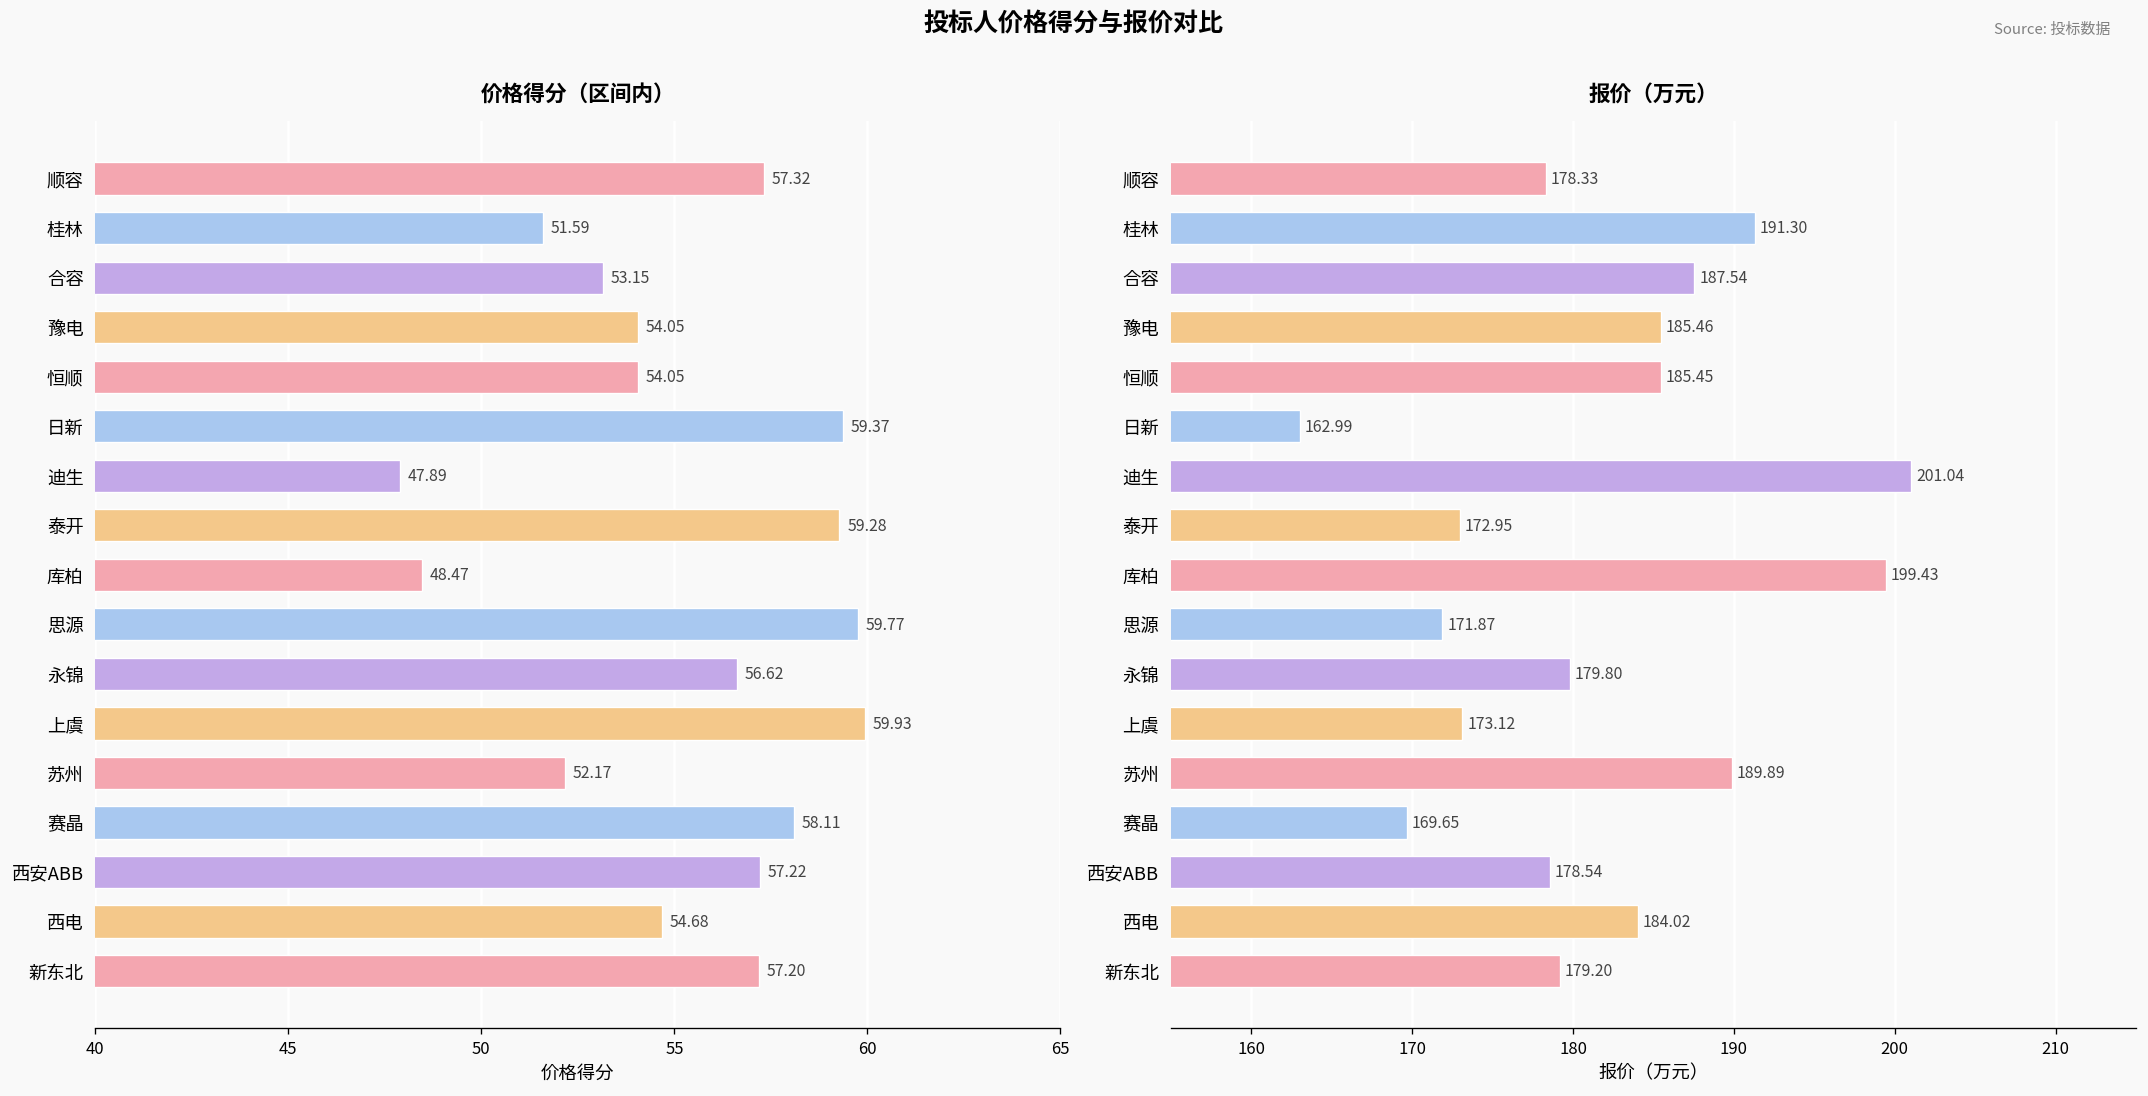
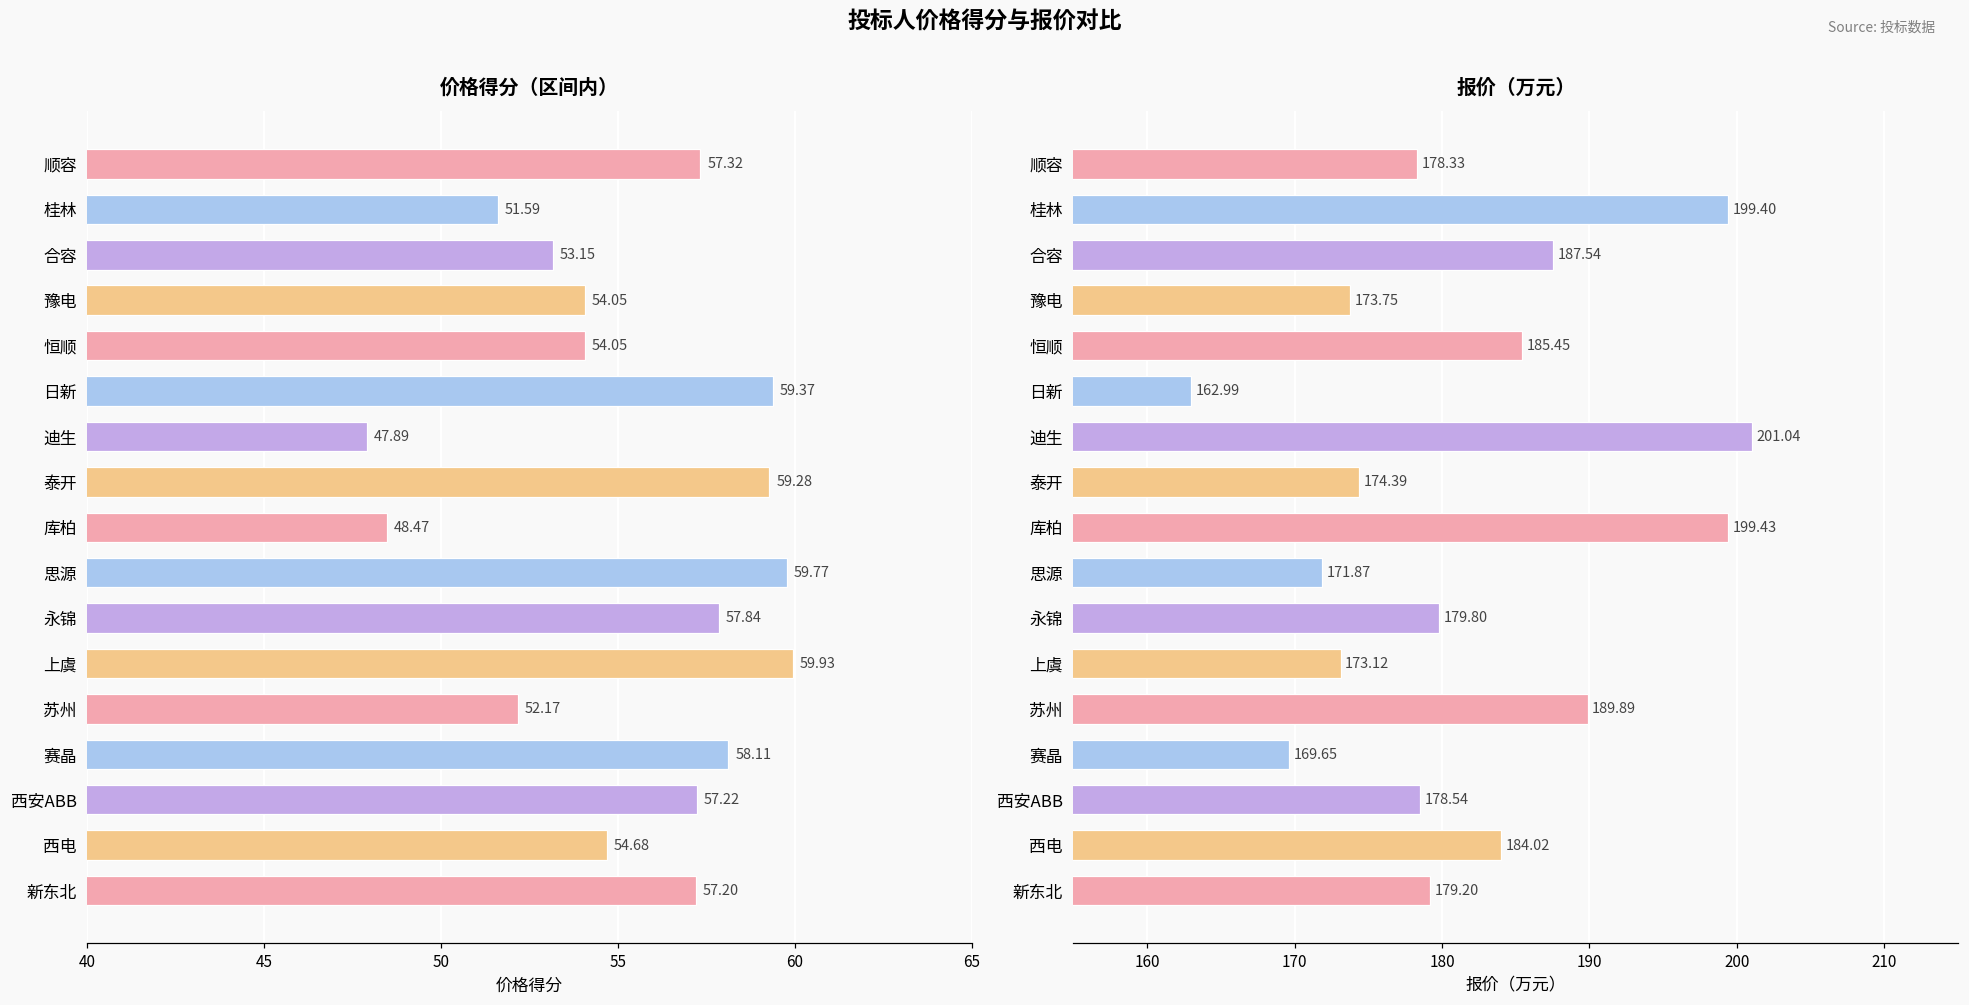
价格得分（区间内）, 永锦: 56.62 -> 57.84
报价（万元）, 桂林: 191.30 -> 199.40
报价（万元）, 豫电: 185.46 -> 173.75
报价（万元）, 泰开: 172.95 -> 174.39
